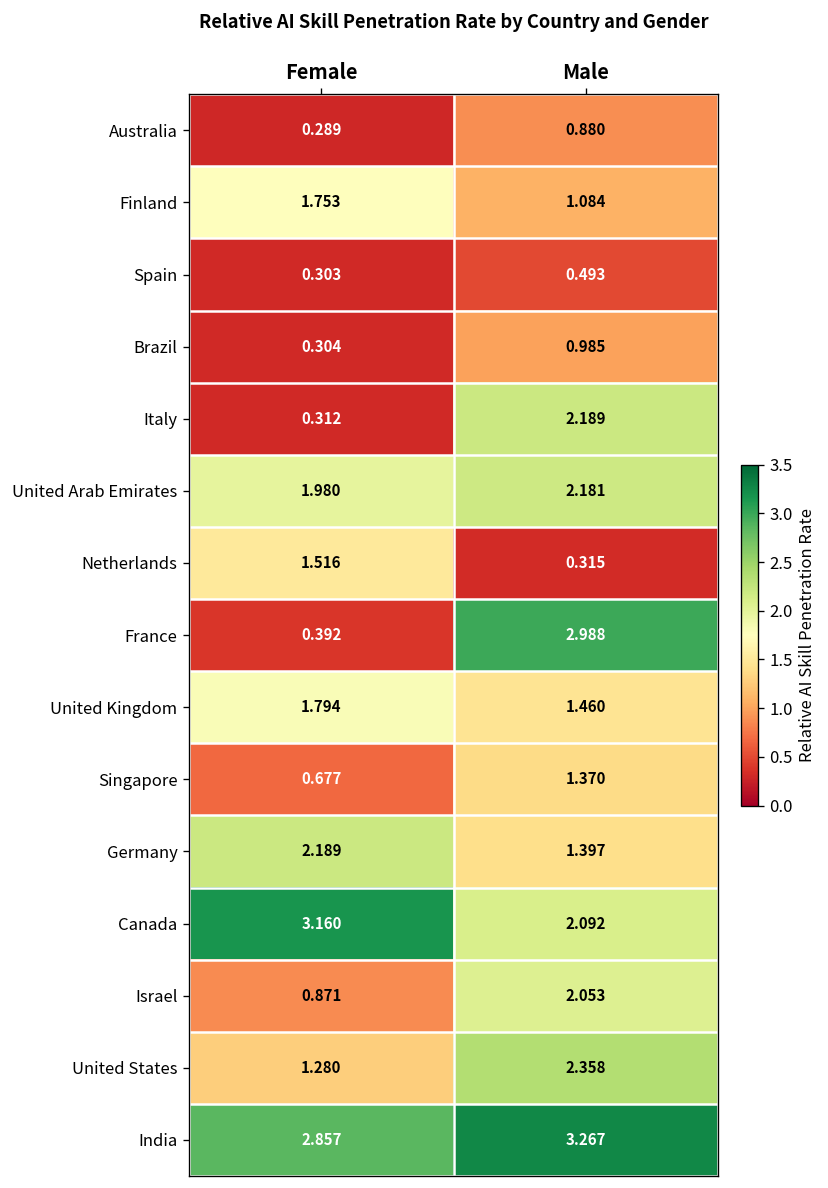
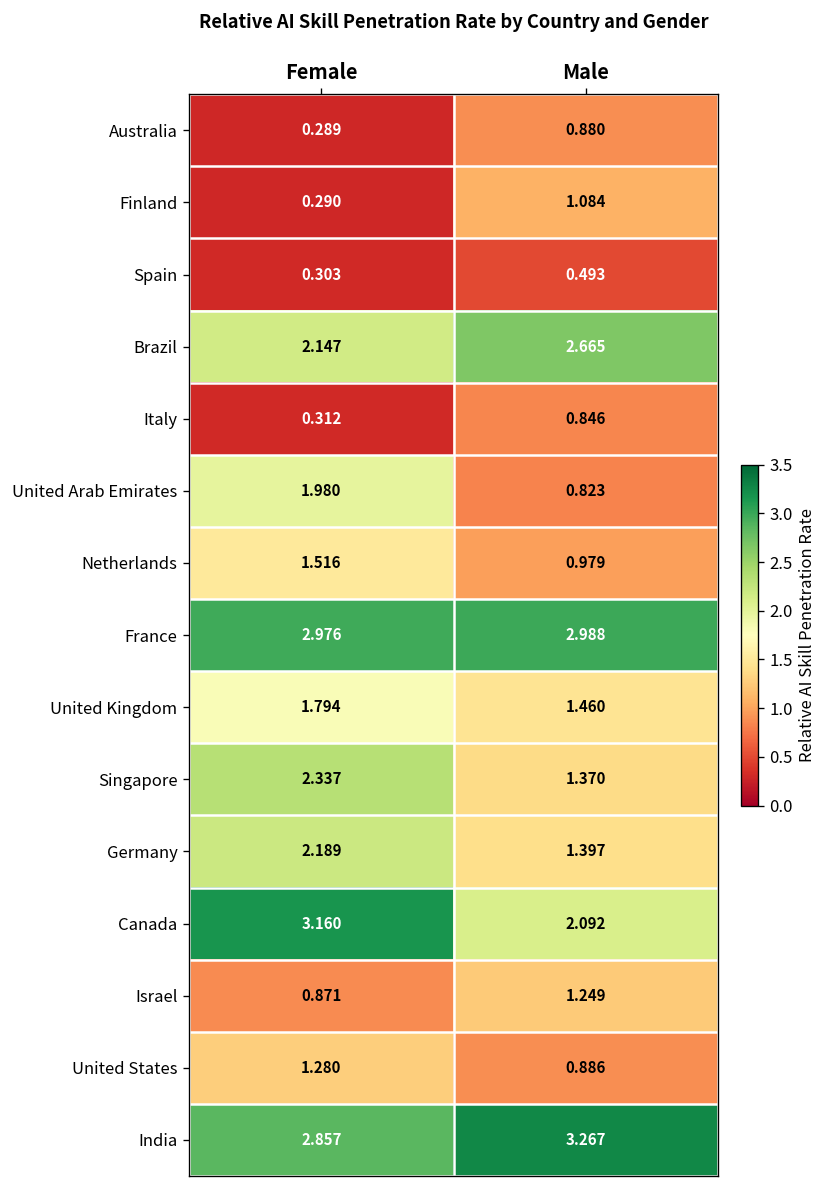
Finland, Female: 1.753 -> 0.290
Brazil, Female: 0.304 -> 2.147
Brazil, Male: 0.985 -> 2.665
Italy, Male: 2.189 -> 0.846
United Arab Emirates, Male: 2.181 -> 0.823
Netherlands, Male: 0.315 -> 0.979
France, Female: 0.392 -> 2.976
Singapore, Female: 0.677 -> 2.337
Israel, Male: 2.053 -> 1.249
United States, Male: 2.358 -> 0.886
